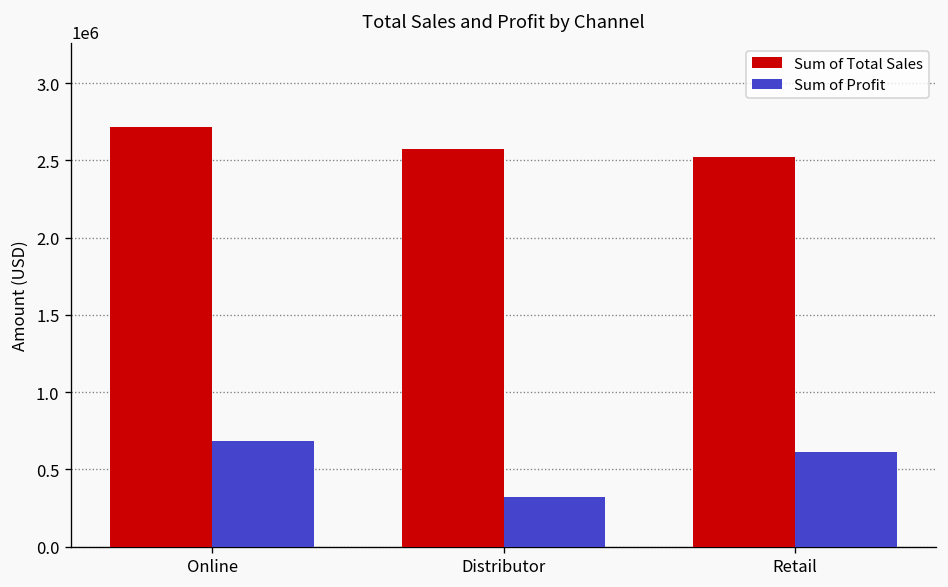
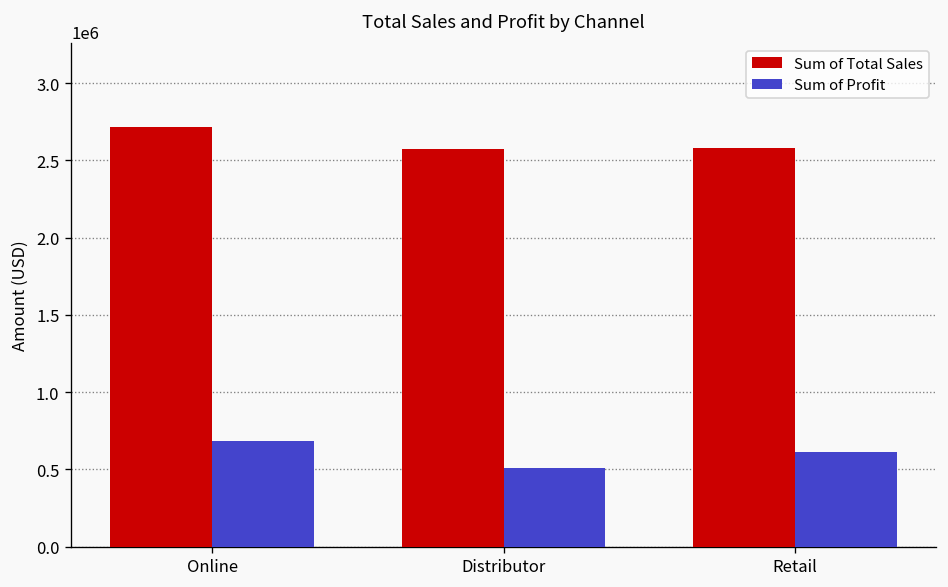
Sum of Profit, Distributor: 320000 -> 510000
Sum of Total Sales, Retail: 2520000 -> 2580000
